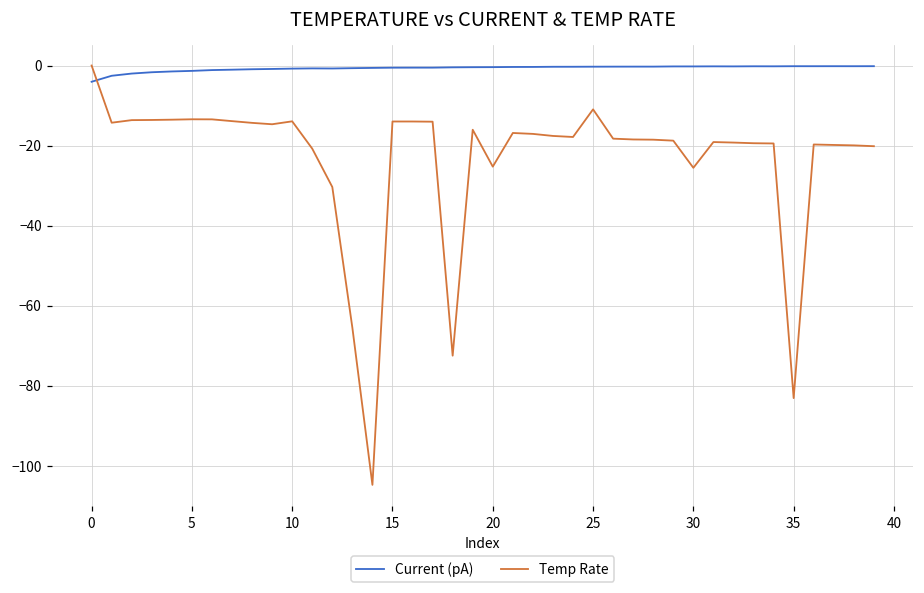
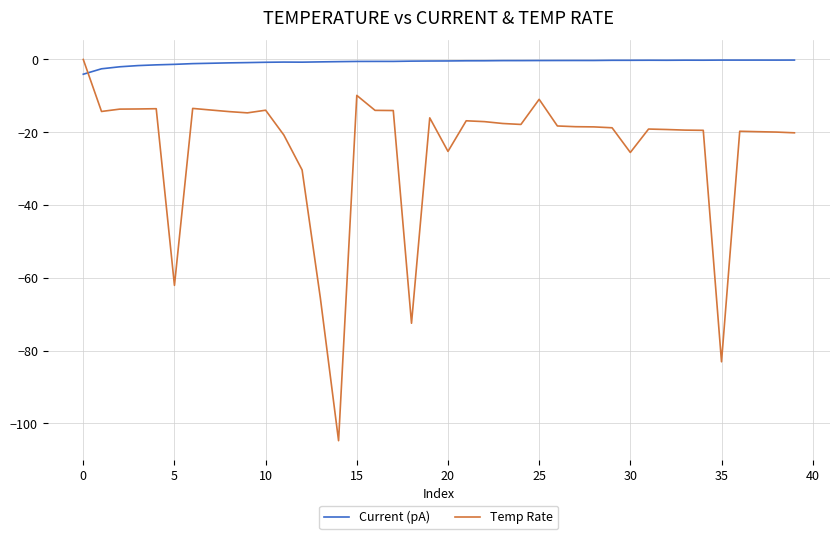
Temp Rate, 5: -13 -> -62
Temp Rate, 15: -14 -> -10
